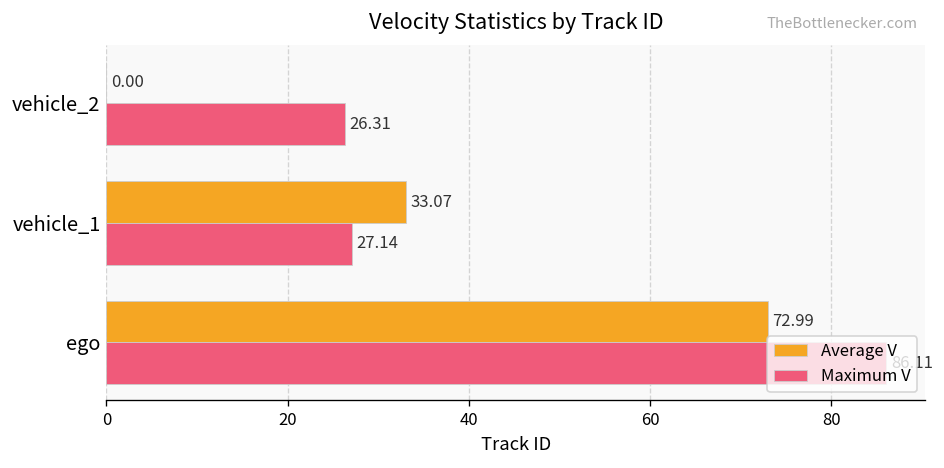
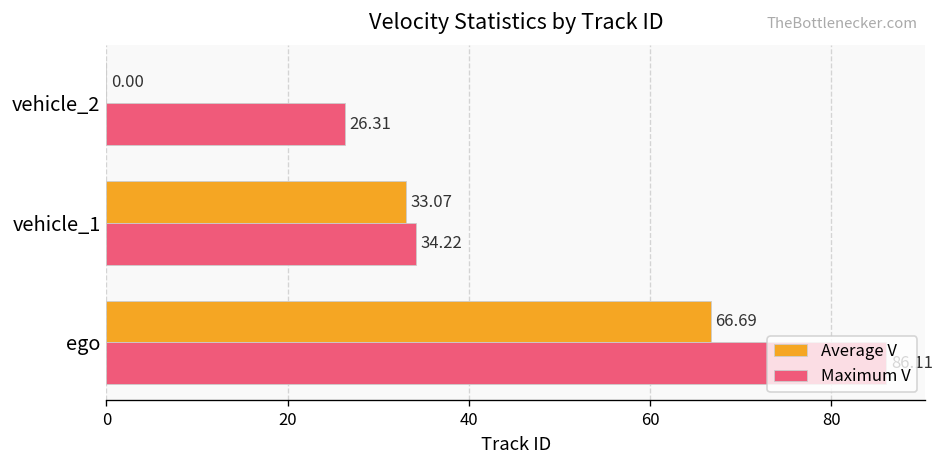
Maximum V, vehicle_1: 27.14 -> 34.22
Average V, ego: 72.99 -> 66.69
